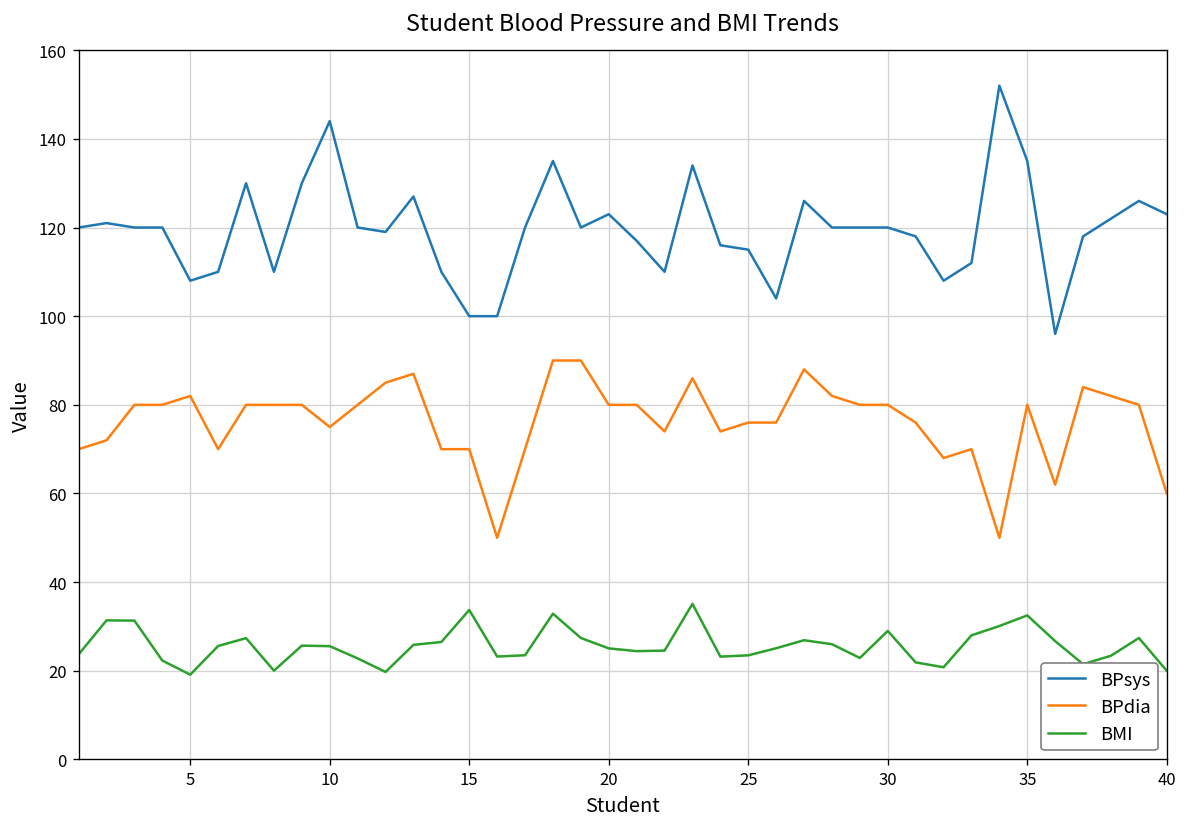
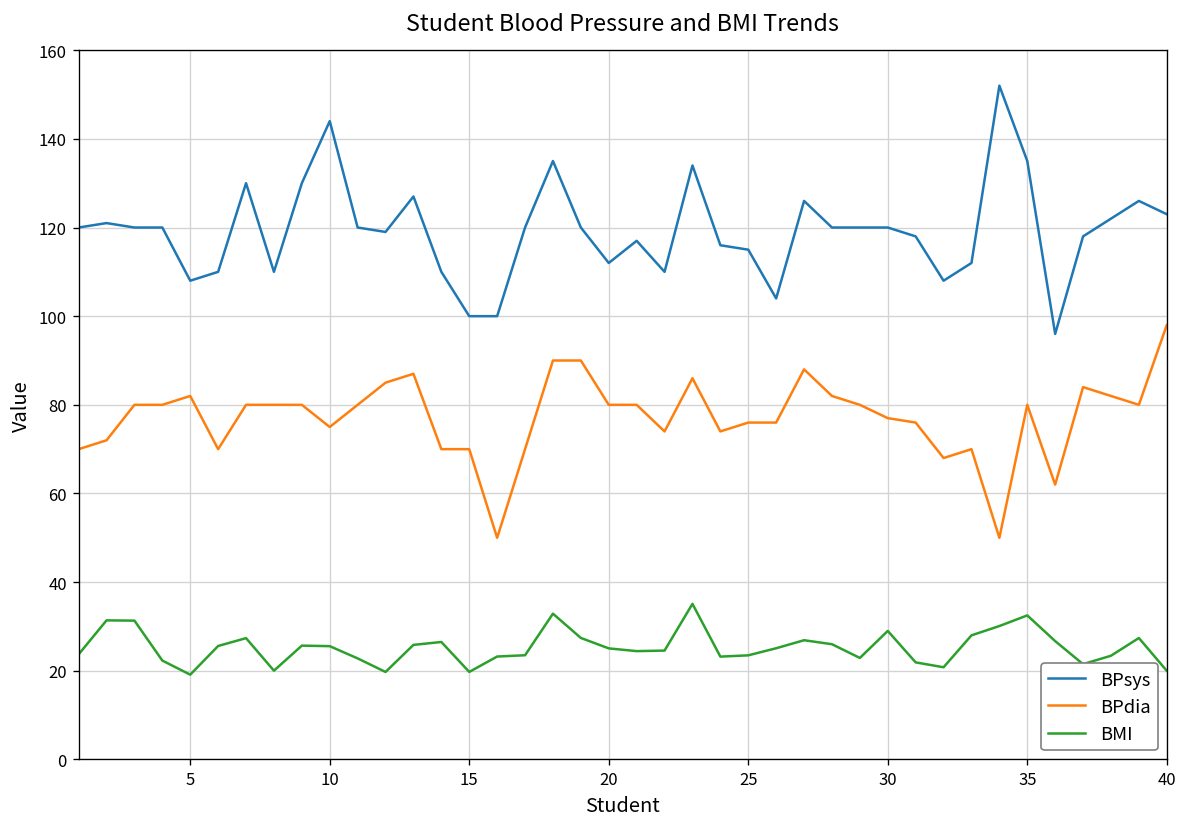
BMI, 15: 34 -> 20
BPsys, 20: 123 -> 112
BPdia, 30: 80 -> 77
BPdia, 40: 60 -> 98
